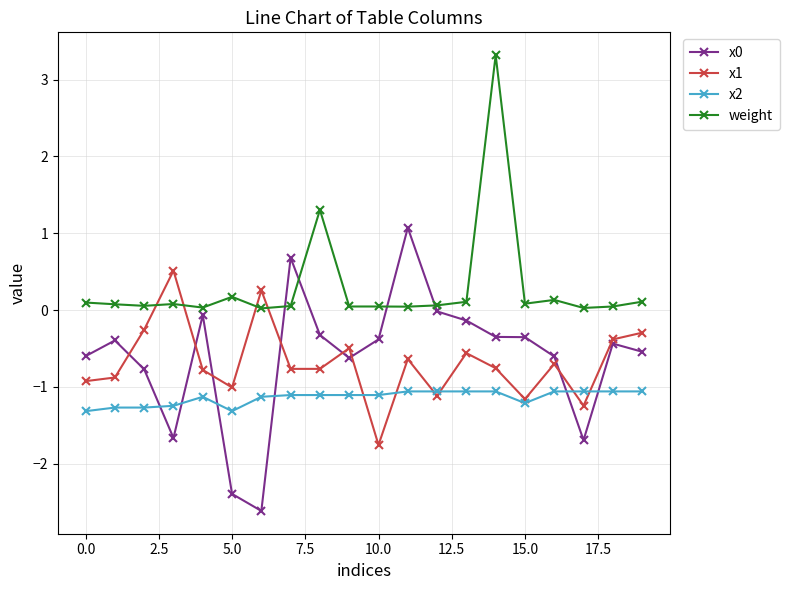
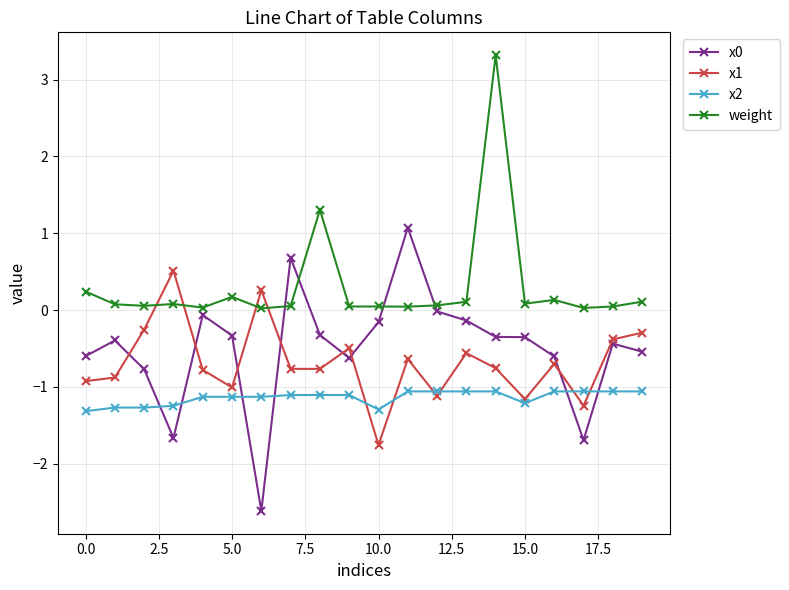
weight, 0.0: 0.1 -> 0.2
x0, 5.0: -2.4 -> -0.3
x2, 5.0: -1.3 -> -1.1
x0, 10.0: -0.4 -> -0.2
x2, 10.0: -1.1 -> -1.3
